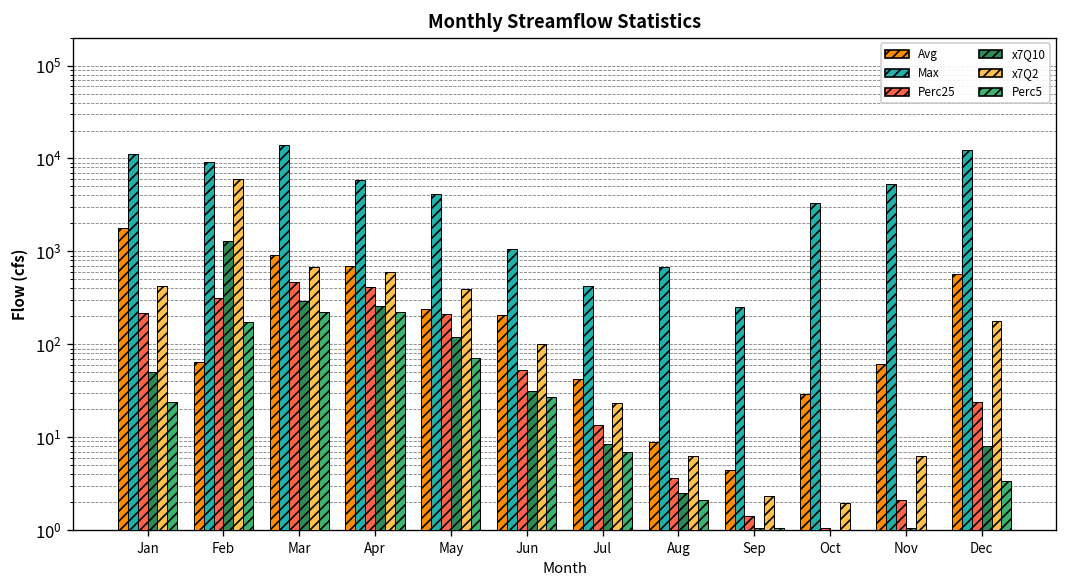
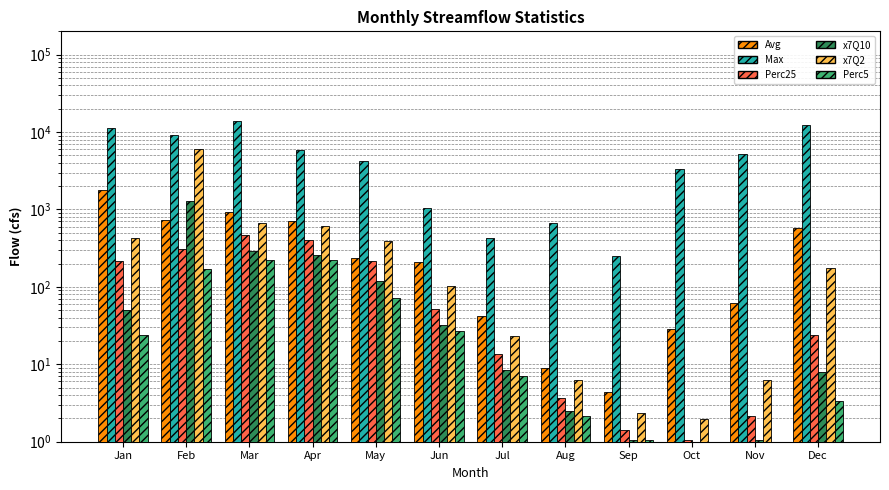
Avg, Feb: 70 -> 700
